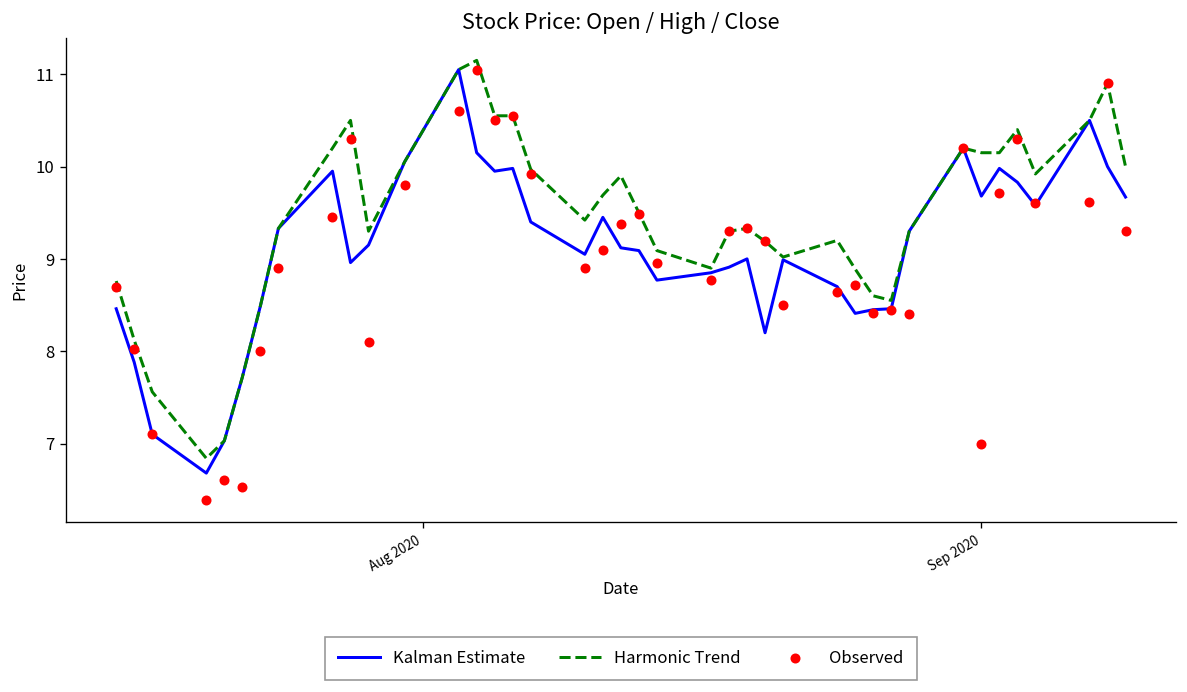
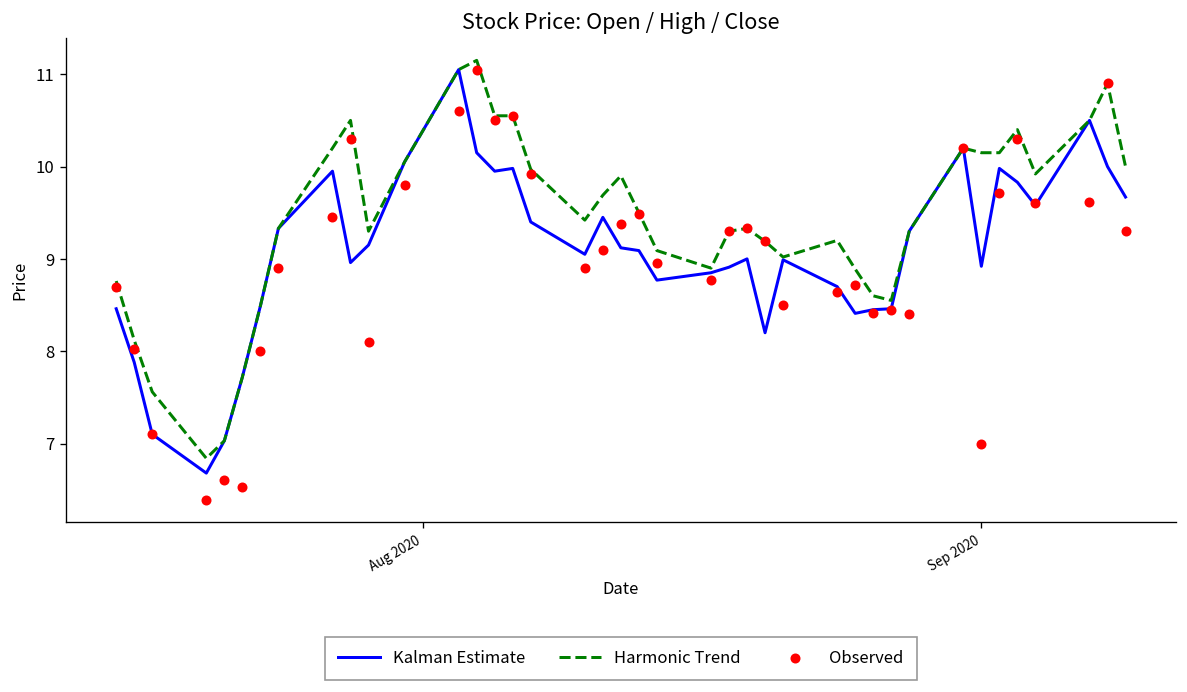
Kalman Estimate, Sep 2020: 9.7 -> 8.9
